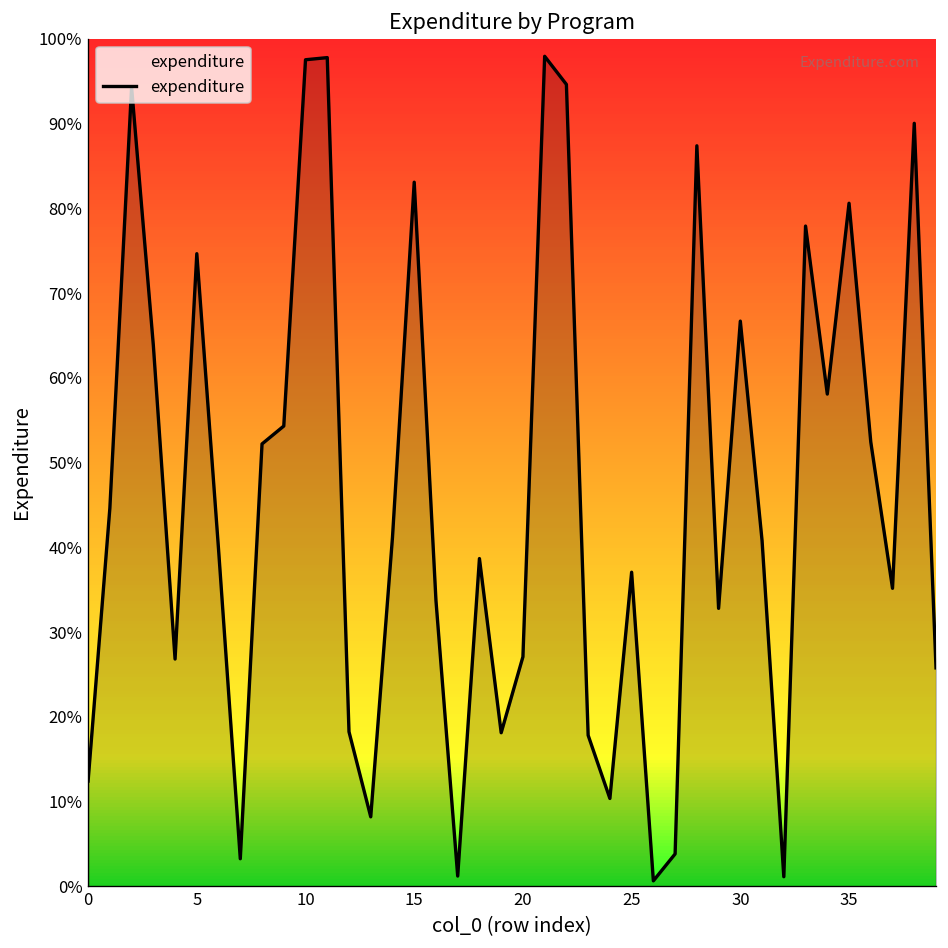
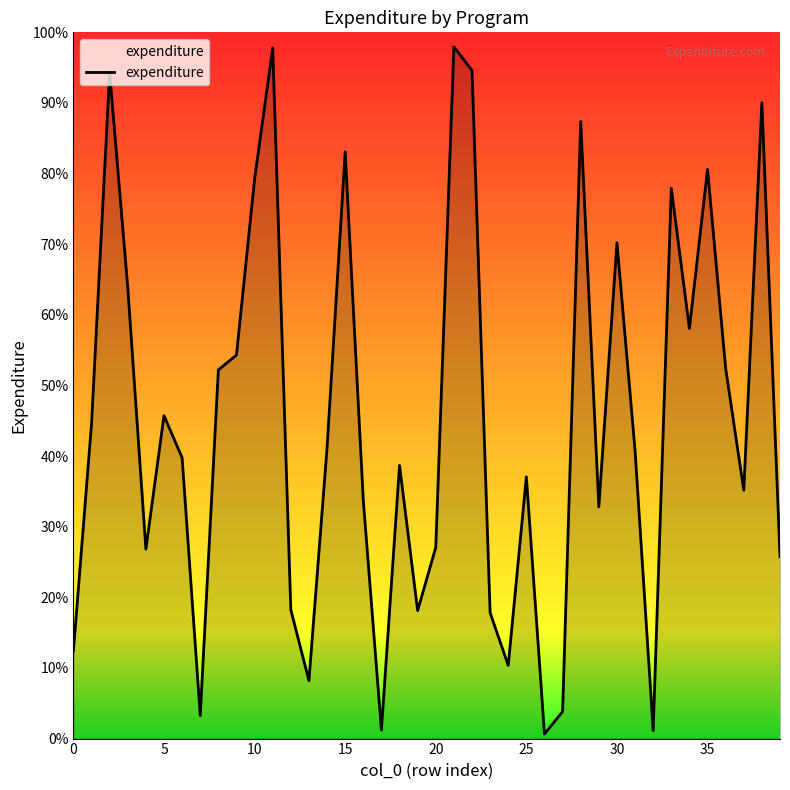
5: 75% -> 46%
10: 98% -> 79%
30: 67% -> 70%
